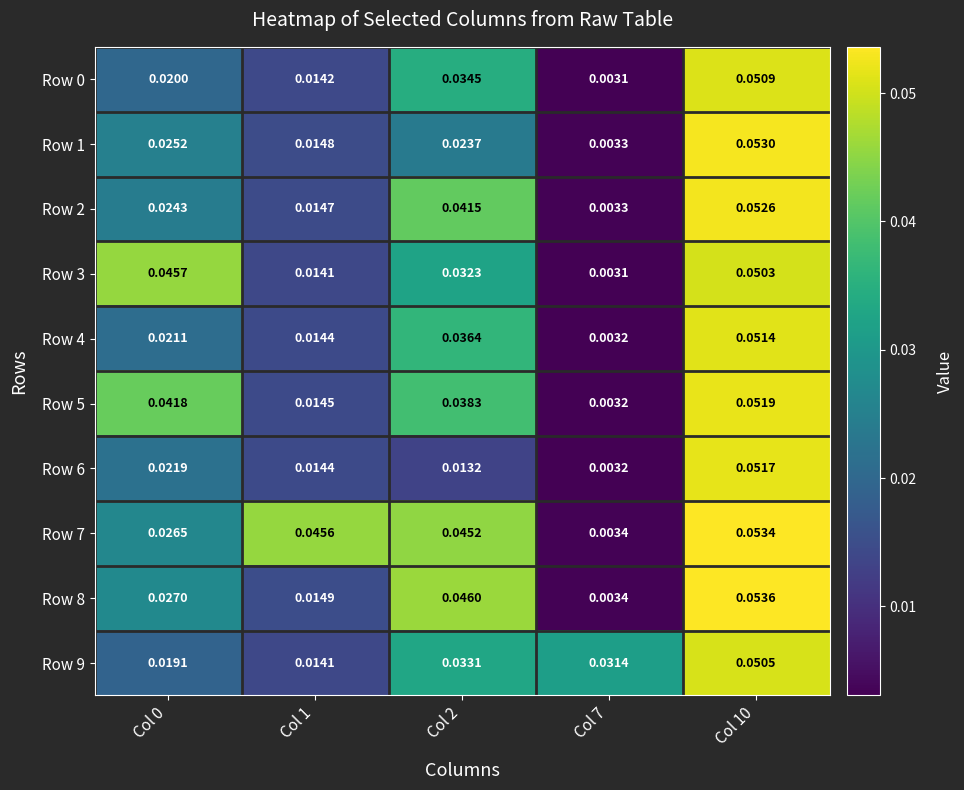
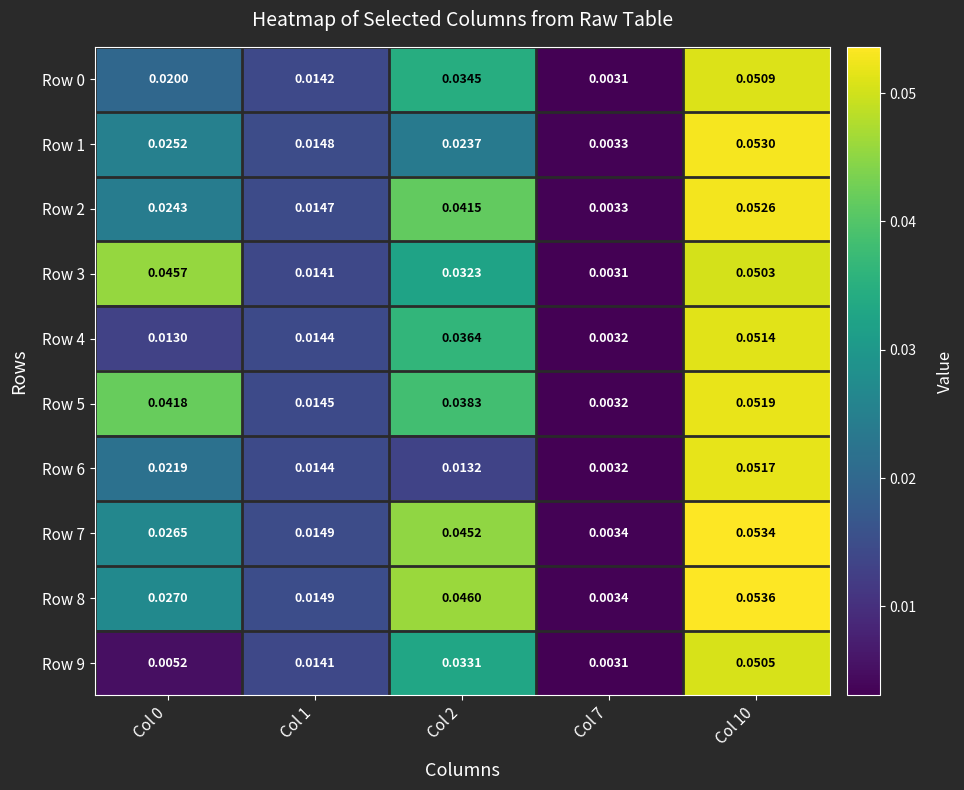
Row 4, Col 0: 0.0211 -> 0.0130
Row 7, Col 1: 0.0456 -> 0.0149
Row 9, Col 0: 0.0191 -> 0.0052
Row 9, Col 7: 0.0314 -> 0.0031
